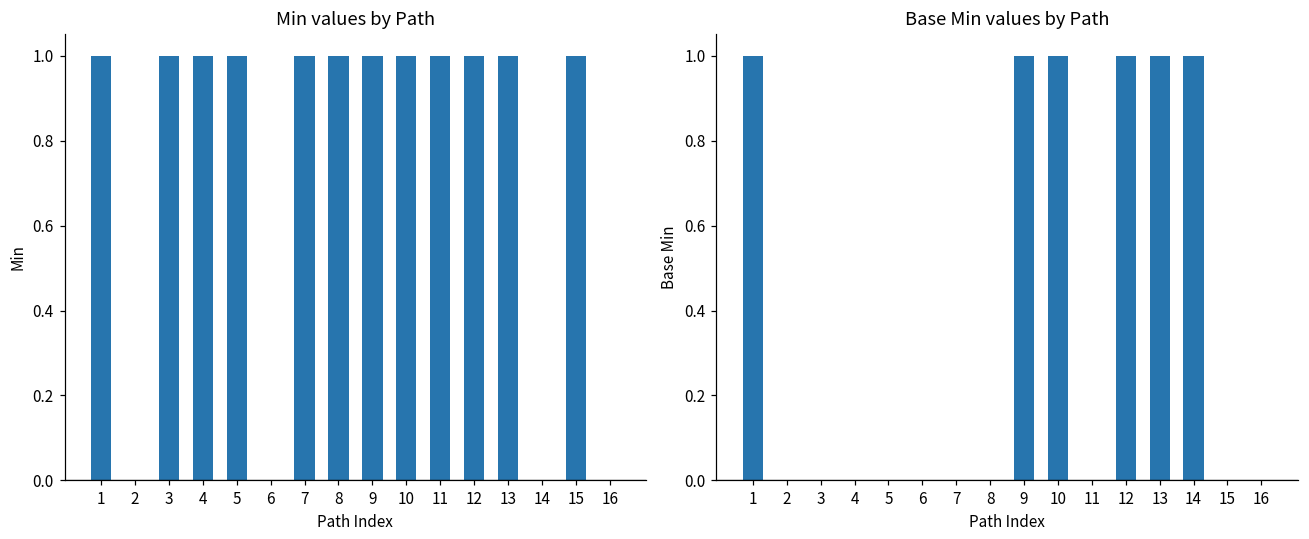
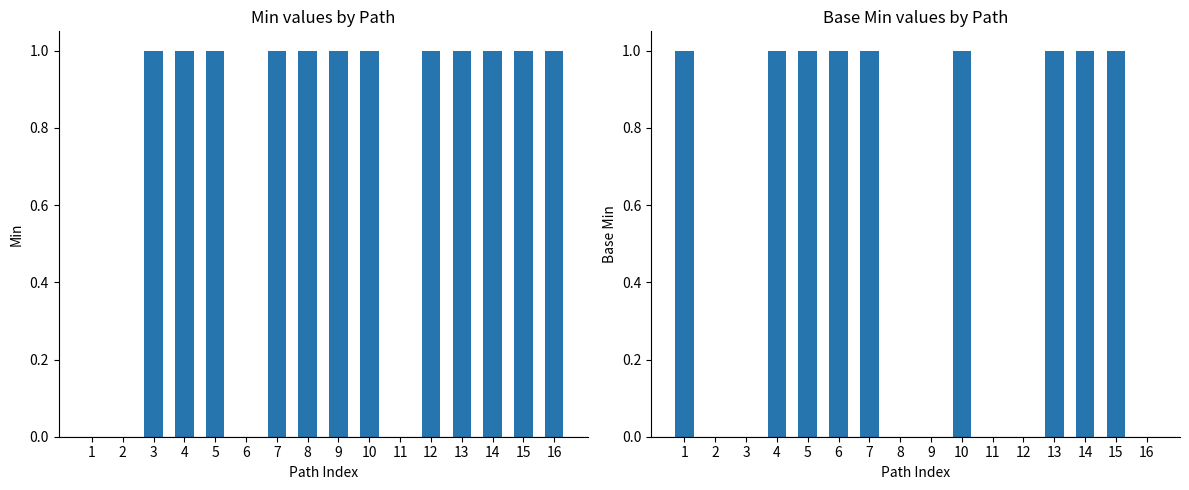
Min values by Path, 1: 1 -> 0
Min values by Path, 11: 1 -> 0
Min values by Path, 14: 0 -> 1
Min values by Path, 16: 0 -> 1
Base Min values by Path, 4: 0 -> 1
Base Min values by Path, 5: 0 -> 1
Base Min values by Path, 6: 0 -> 1
Base Min values by Path, 7: 0 -> 1
Base Min values by Path, 9: 1 -> 0
Base Min values by Path, 12: 1 -> 0
Base Min values by Path, 15: 0 -> 1
